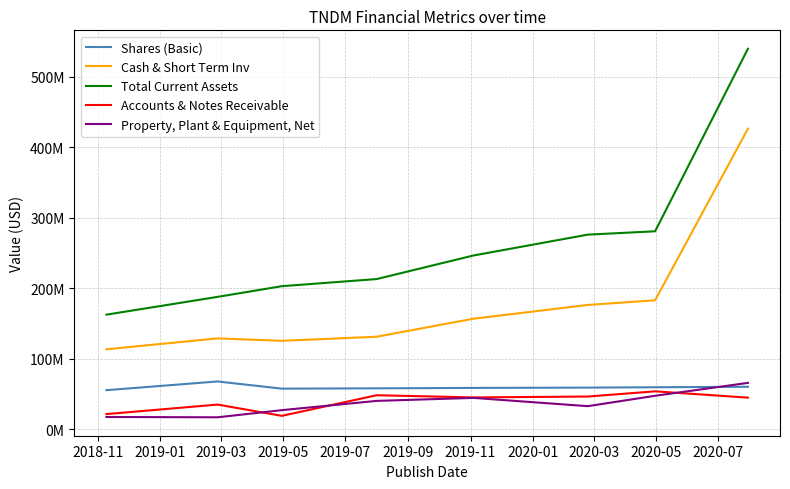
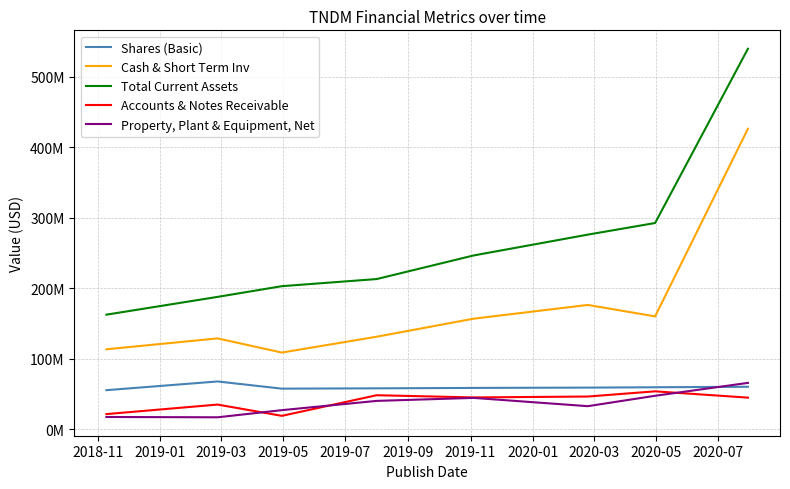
Cash & Short Term Inv, 2019-05: 130000000 -> 110000000
Cash & Short Term Inv, 2020-05: 180000000 -> 160000000
Total Current Assets, 2020-05: 280000000 -> 290000000
